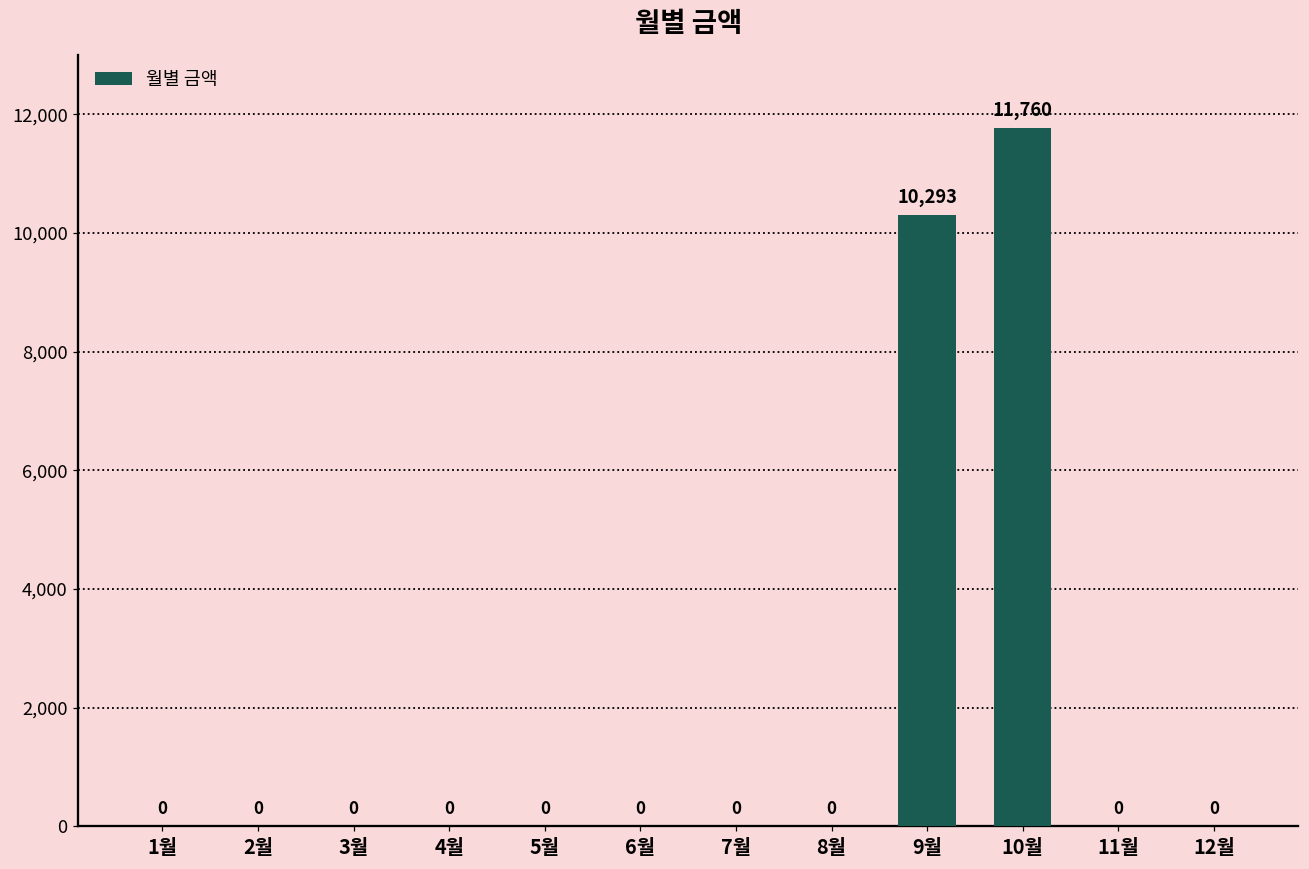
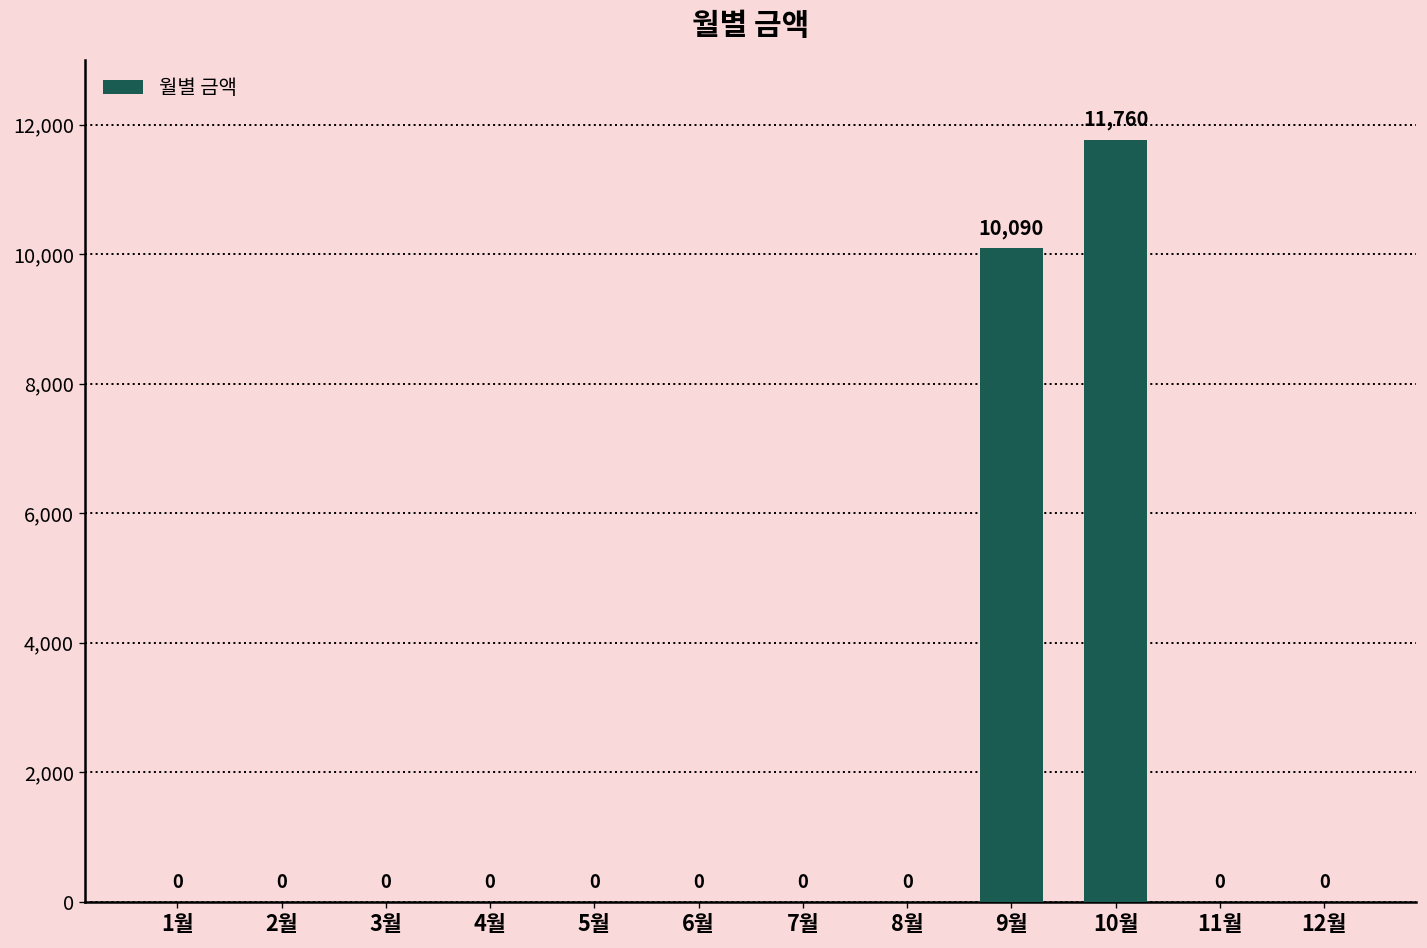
9월: 10,293 -> 10,090
